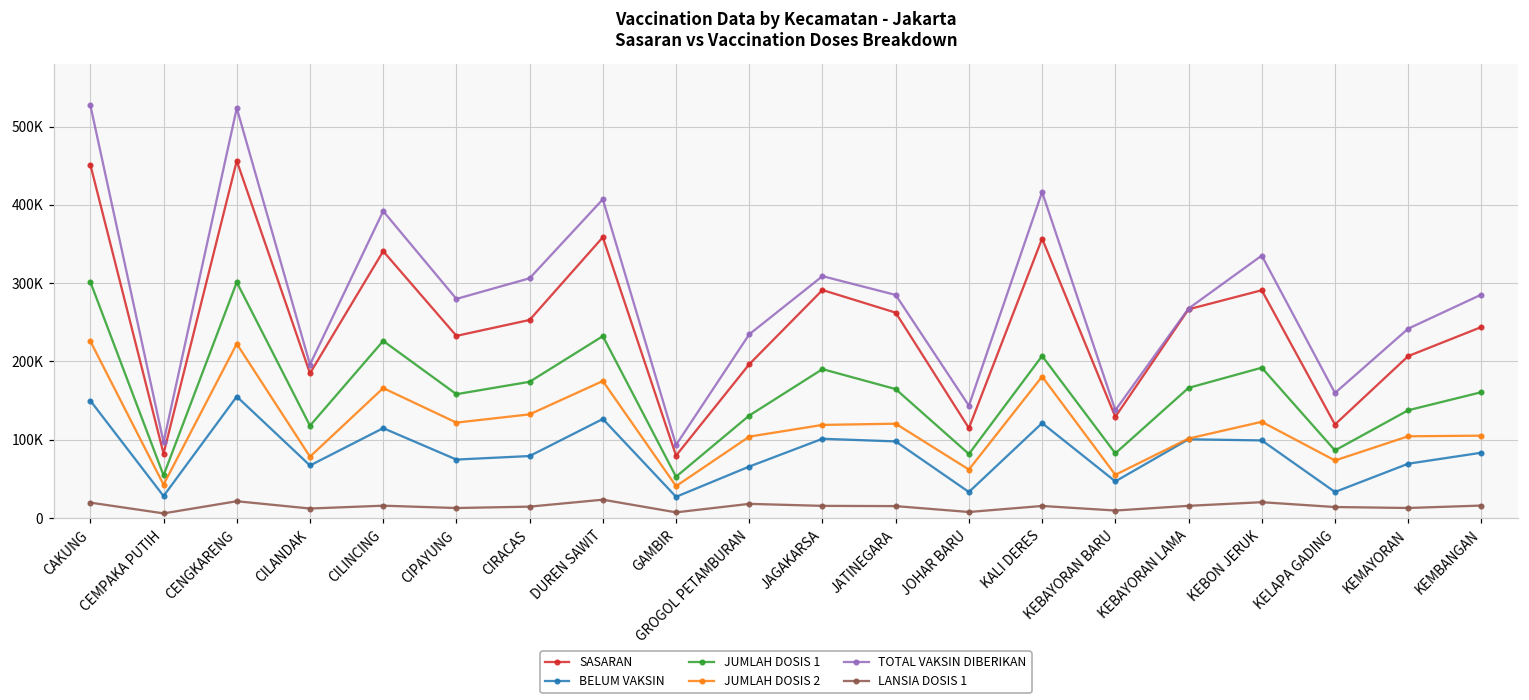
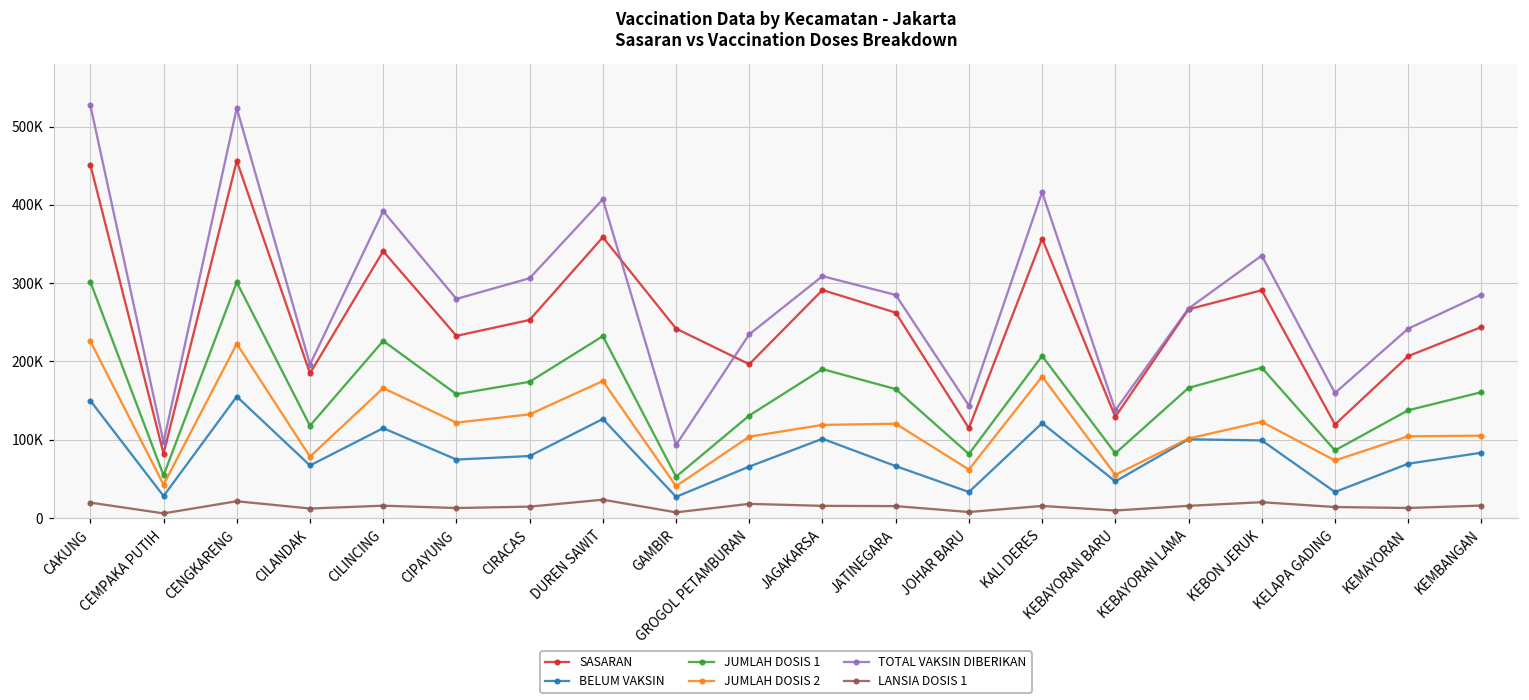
SASARAN, GAMBIR: 80000 -> 240000
BELUM VAKSIN, JATINEGARA: 100000 -> 70000
